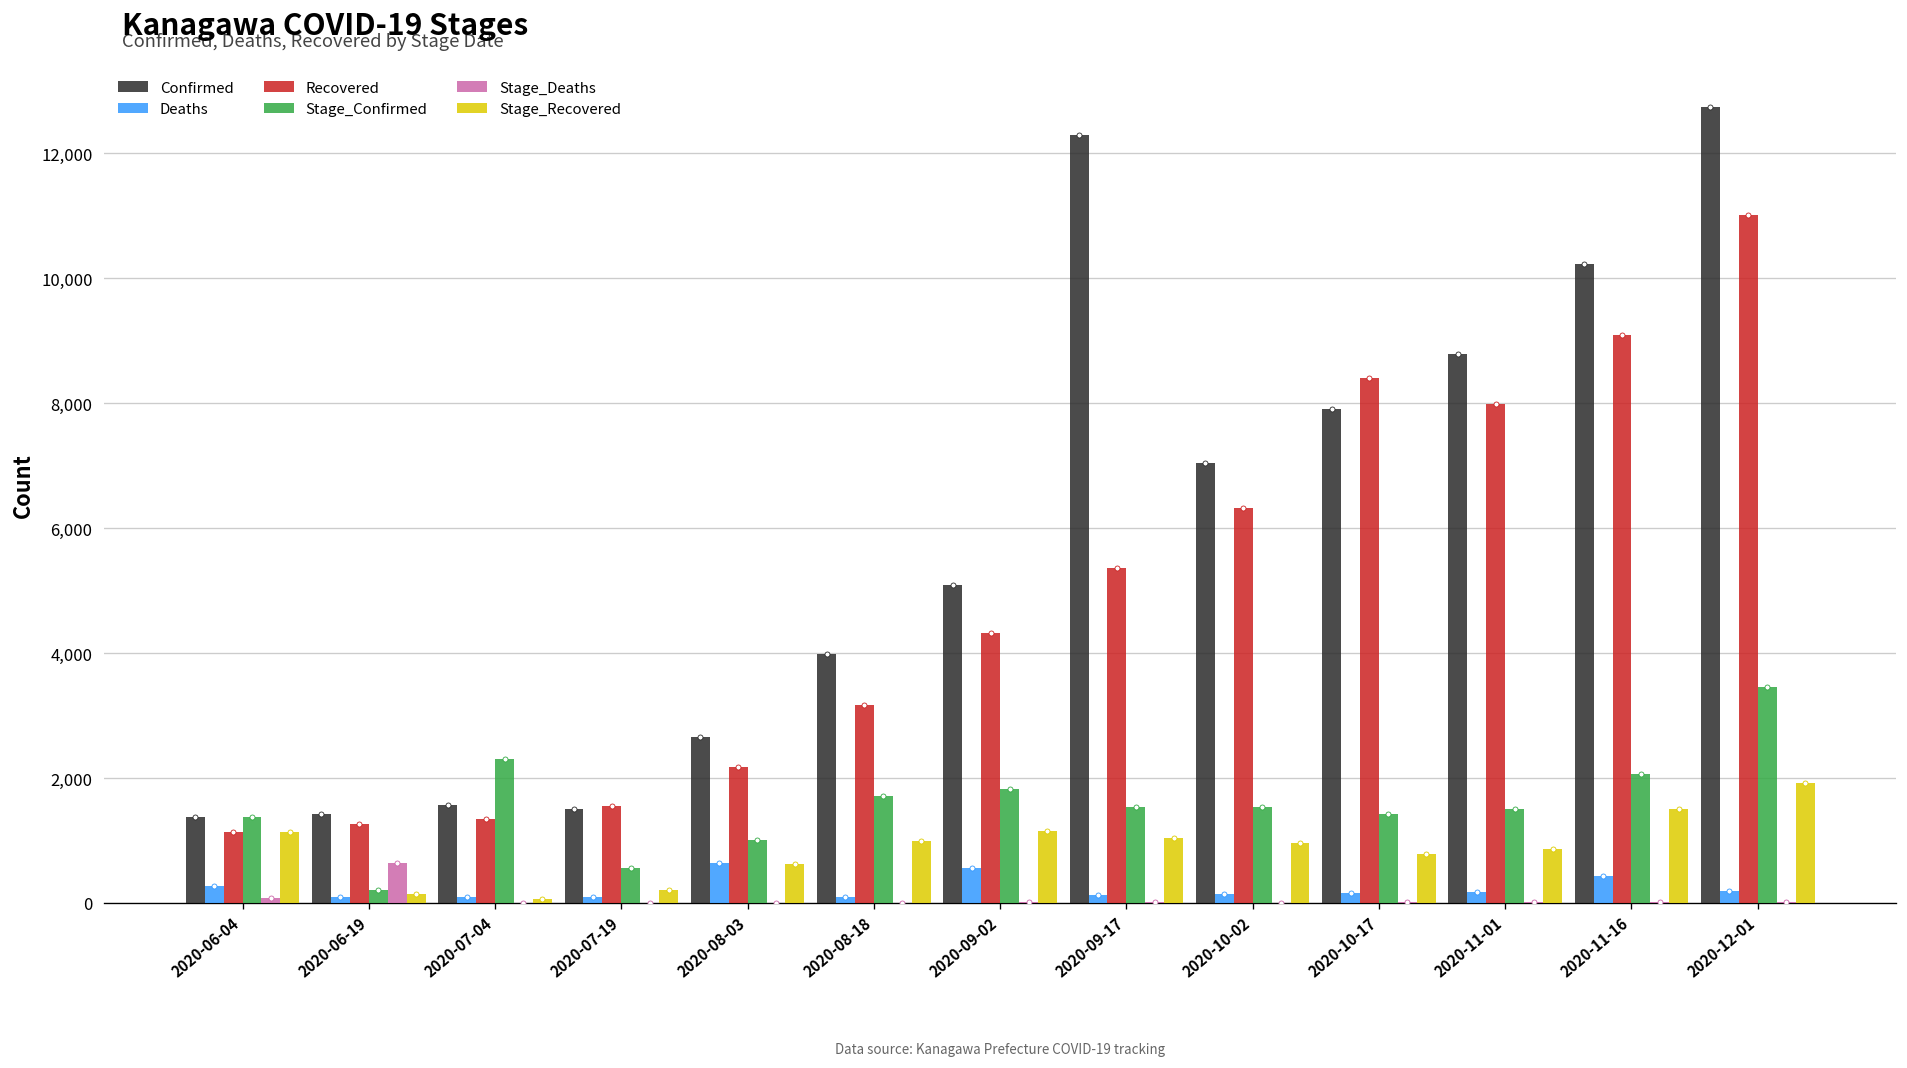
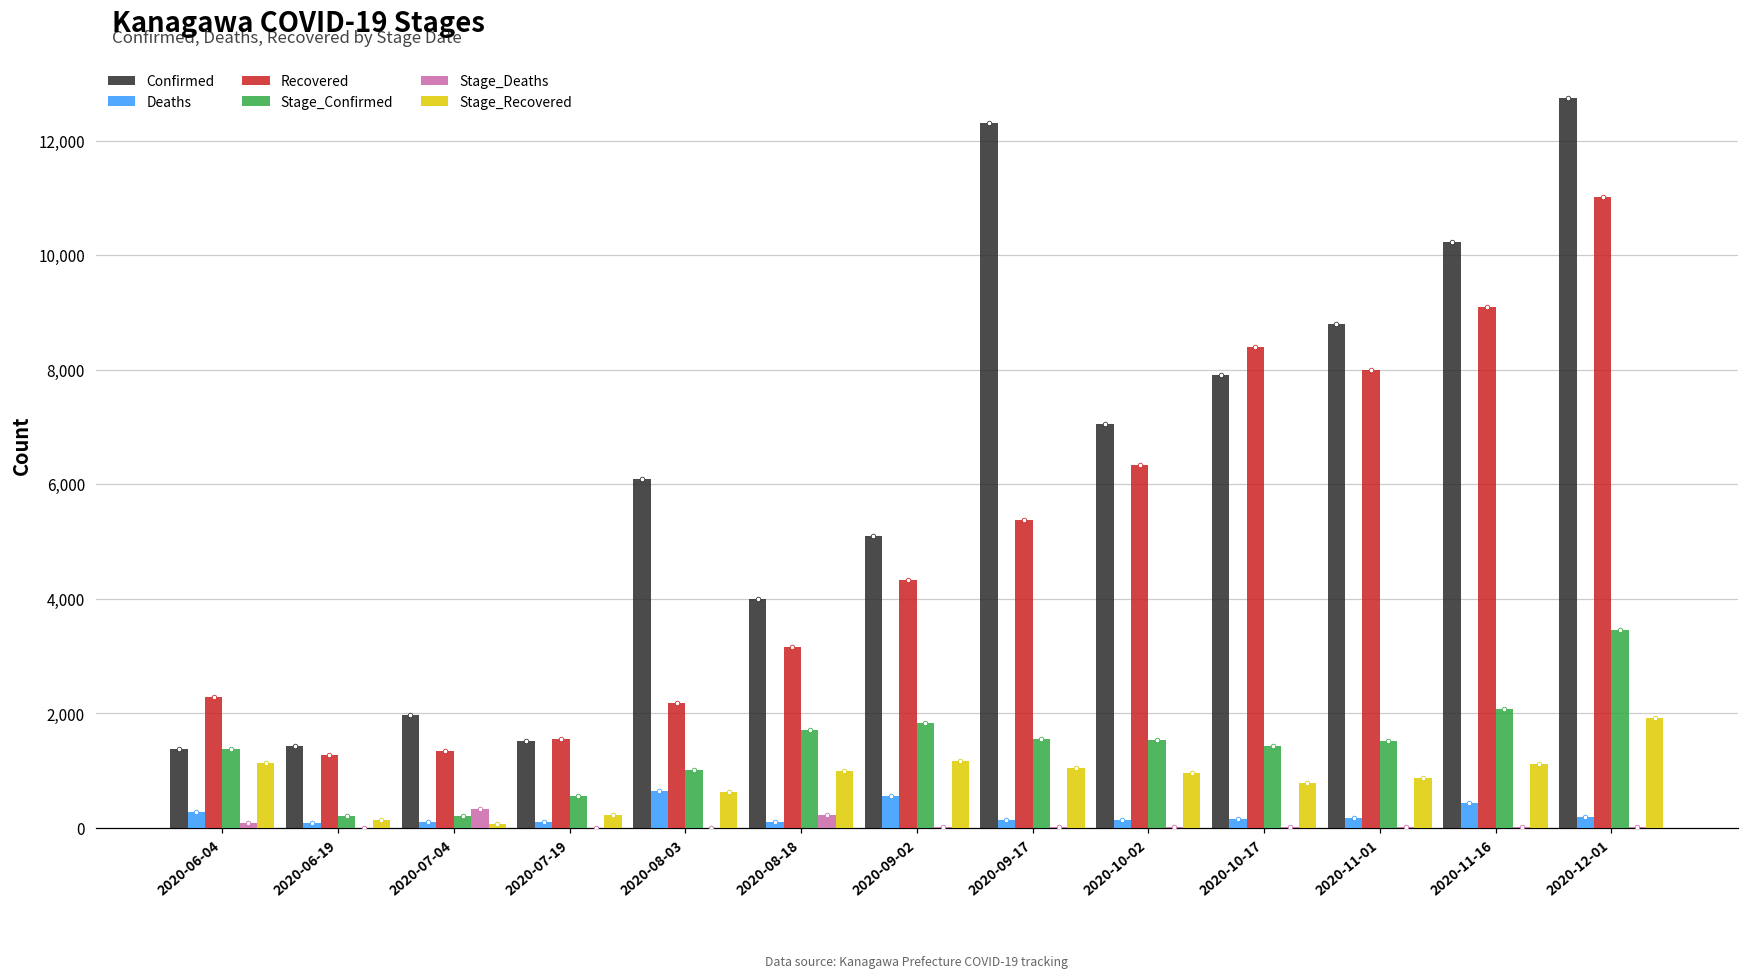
Recovered, 2020-06-04: 1,100 -> 2,300
Stage_Deaths, 2020-06-19: 600 -> 0
Confirmed, 2020-07-04: 1,600 -> 2,000
Stage_Confirmed, 2020-07-04: 2,300 -> 200
Stage_Deaths, 2020-07-04: 0 -> 300
Confirmed, 2020-08-03: 2,700 -> 6,100
Stage_Deaths, 2020-08-18: 0 -> 200
Stage_Recovered, 2020-11-16: 1,500 -> 1,100
